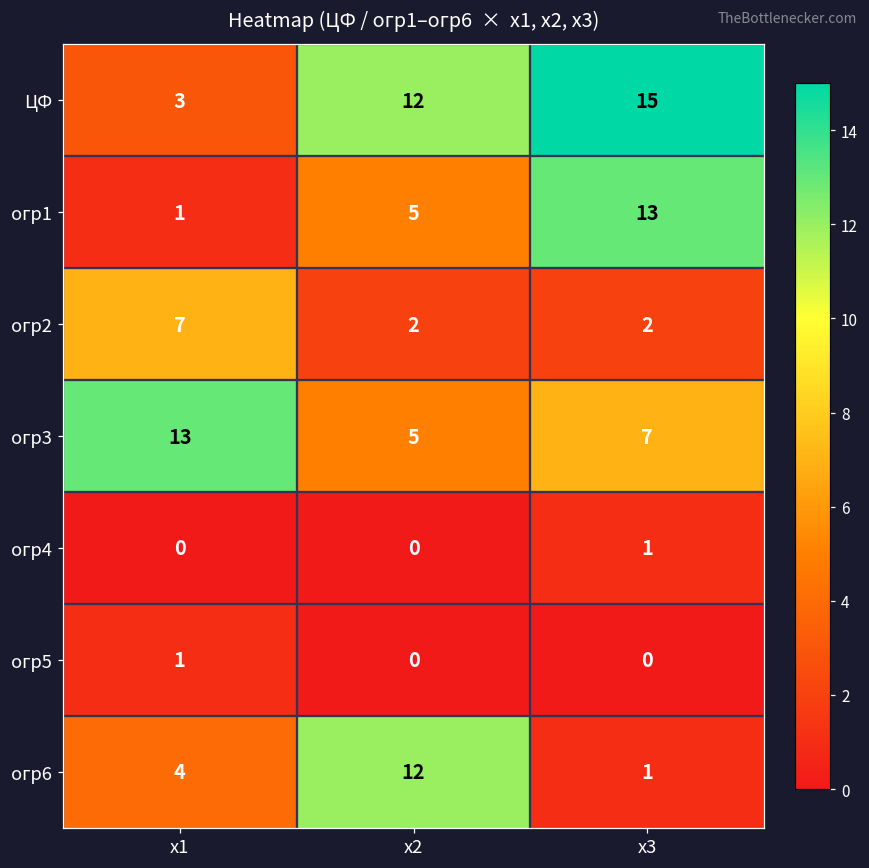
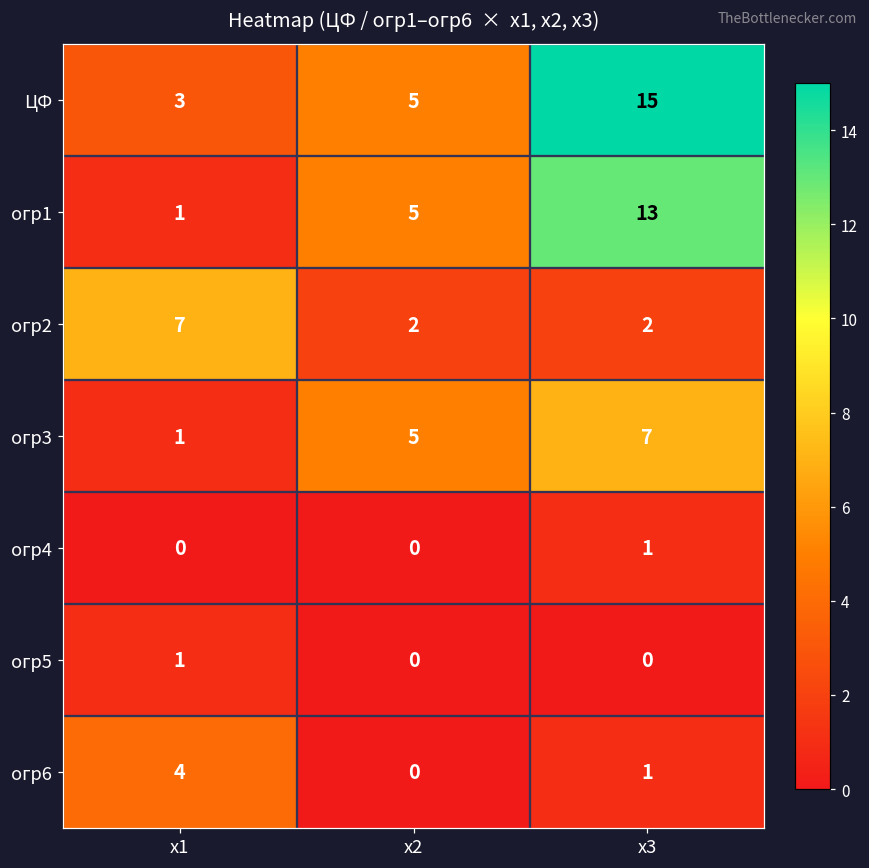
ЦФ, х2: 12 -> 5
огр3, х1: 13 -> 1
огр6, х2: 12 -> 0
